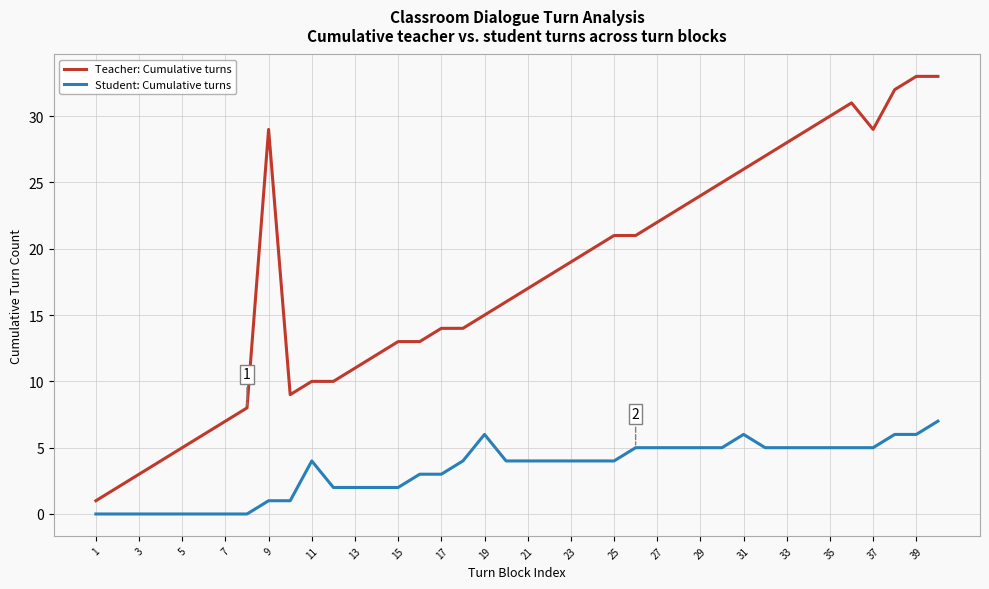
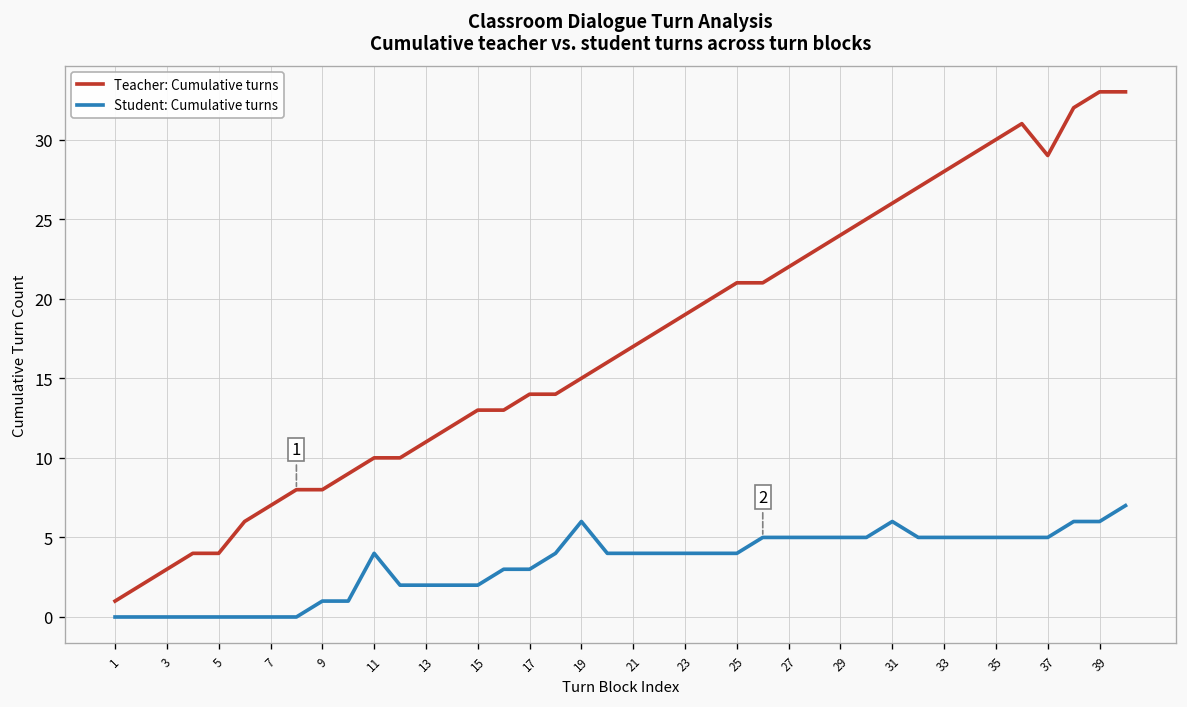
Teacher: Cumulative turns, 5: 5 -> 4
Teacher: Cumulative turns, 9: 29 -> 8
